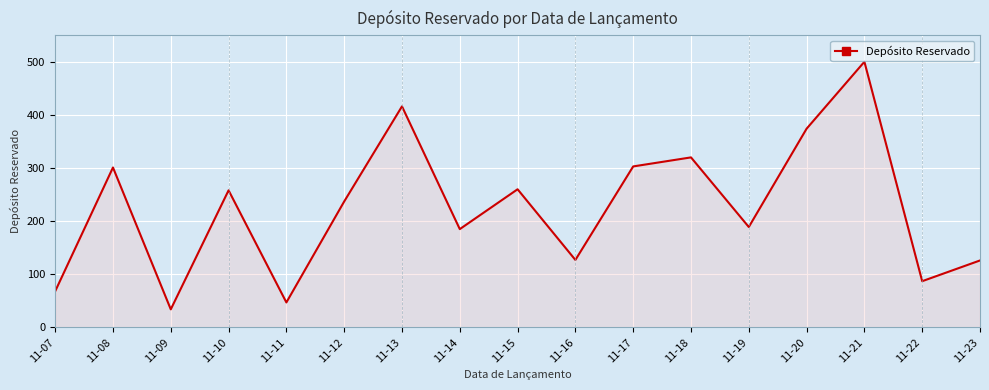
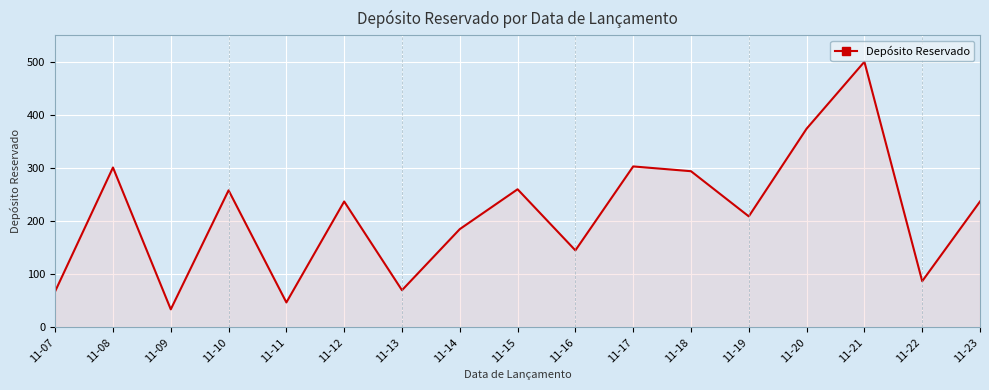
11-13: 420 -> 70
11-16: 130 -> 150
11-18: 320 -> 290
11-19: 190 -> 210
11-23: 130 -> 240
